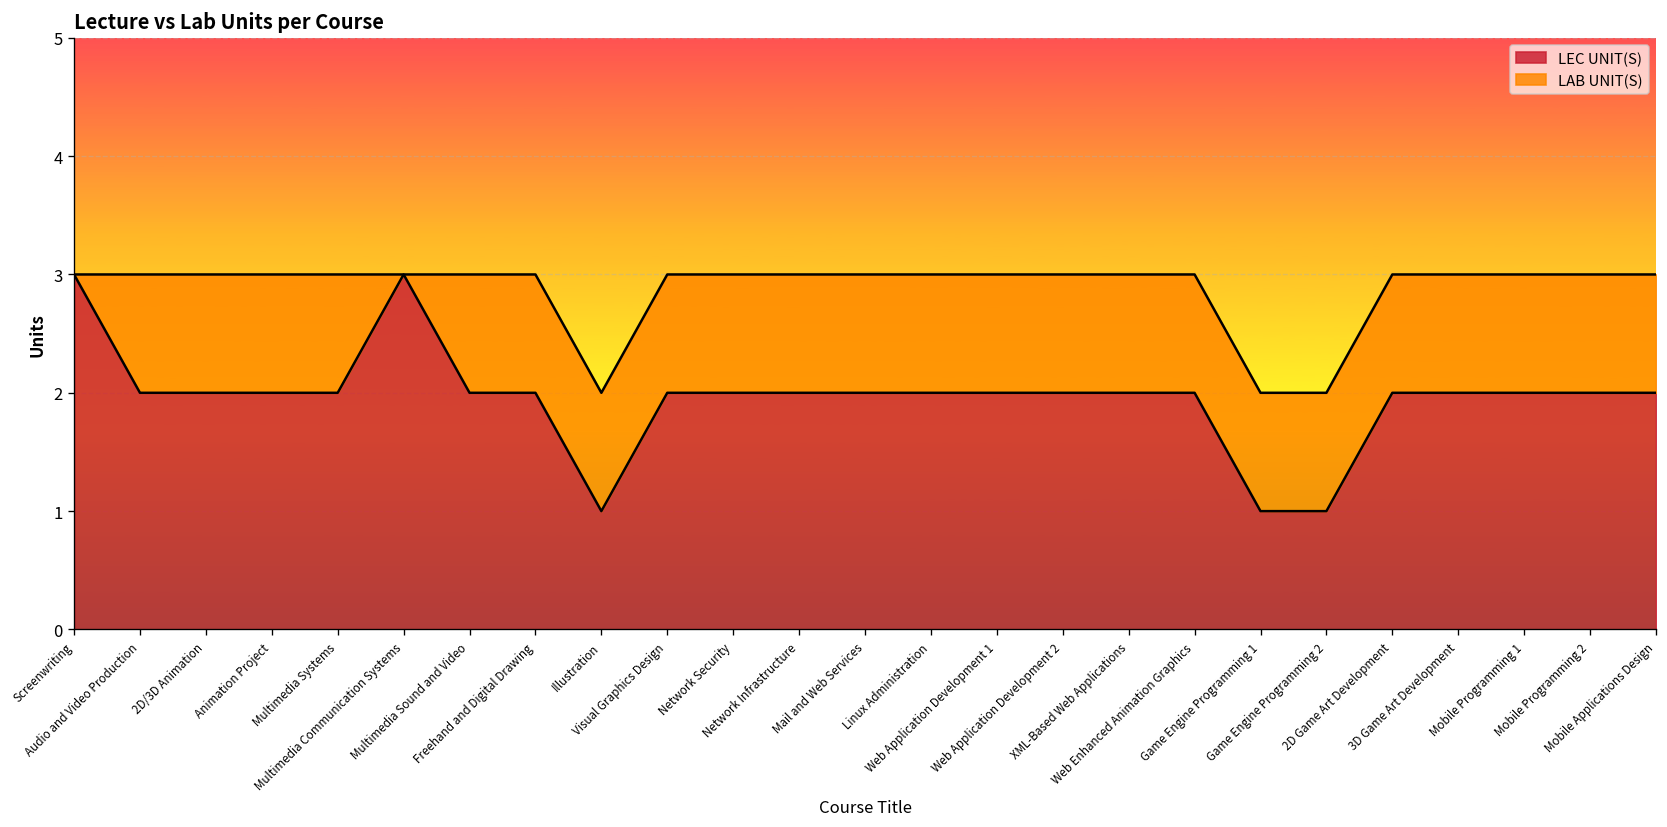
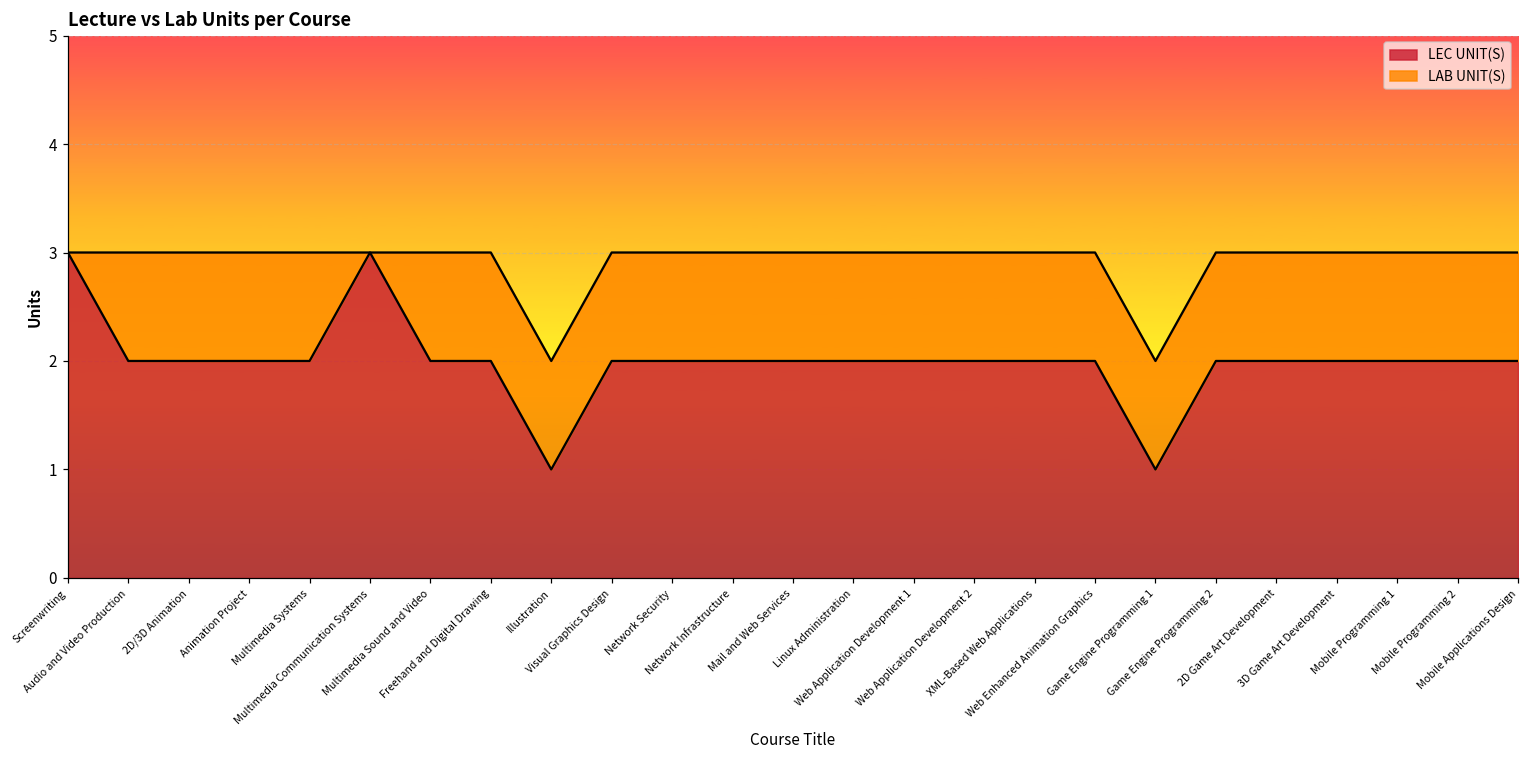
LEC UNIT(S), Game Engine Programming 2: 1 -> 2
